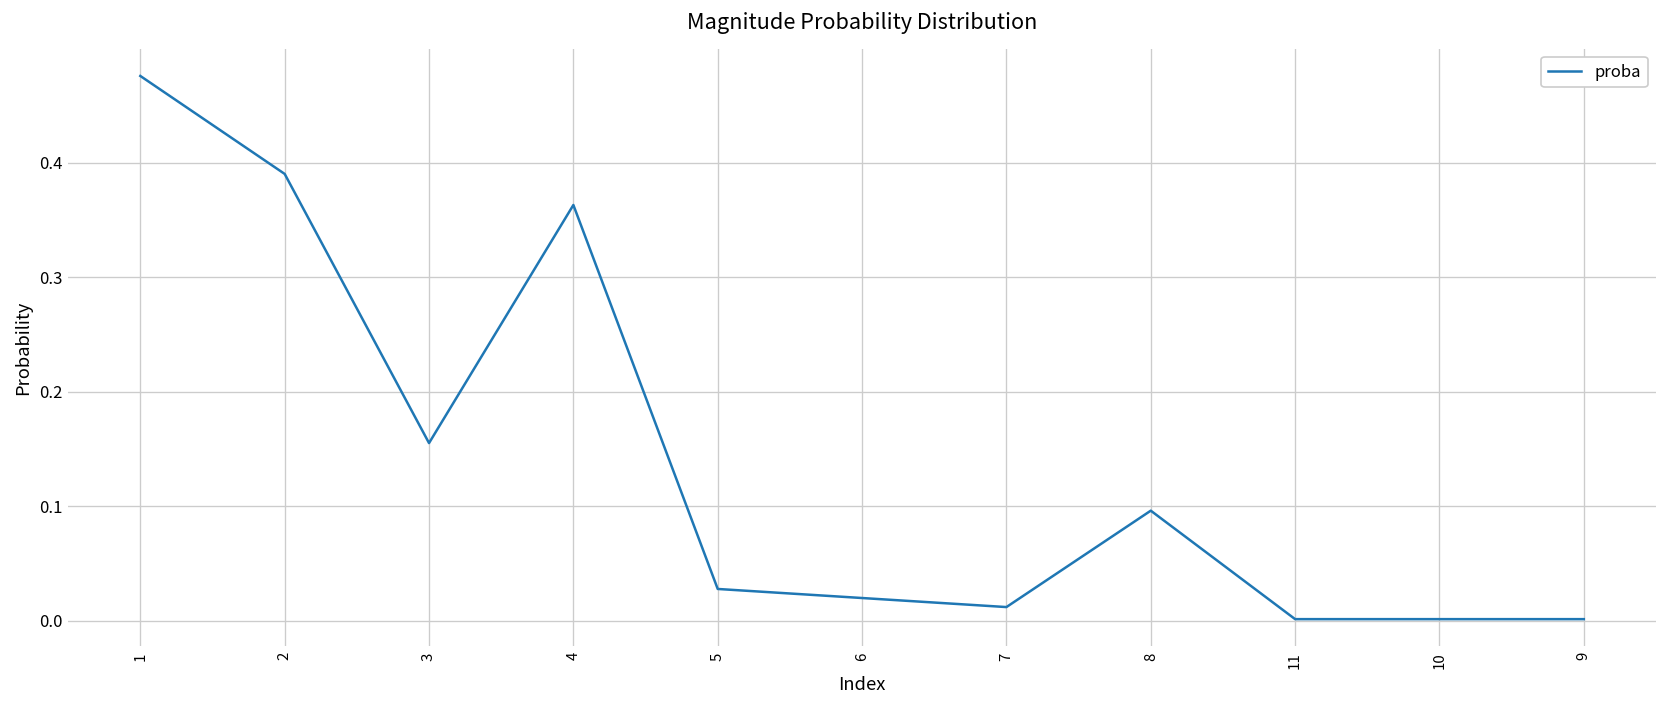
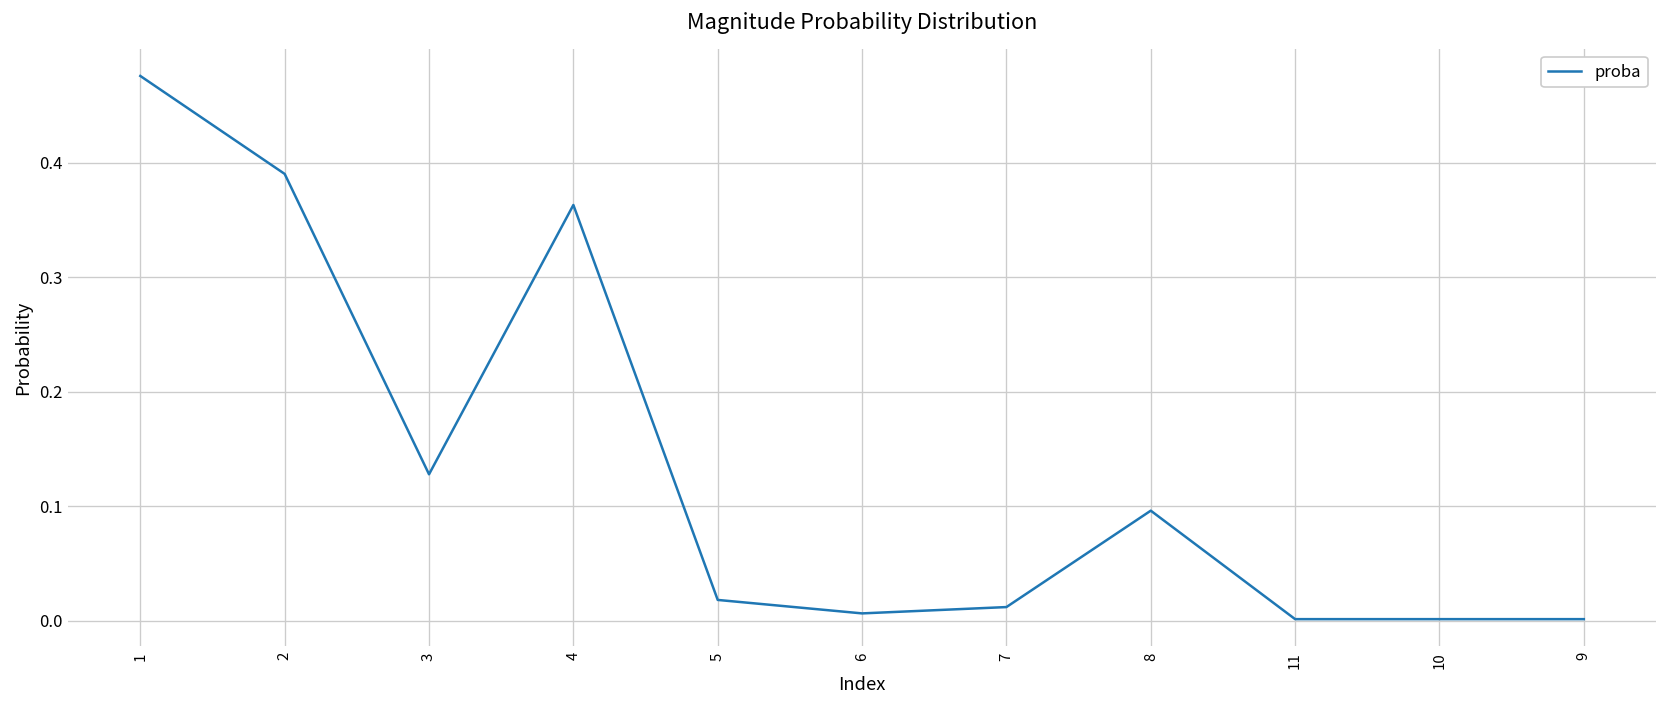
3: 0.16 -> 0.13
5: 0.03 -> 0.02
6: 0.02 -> 0.01
